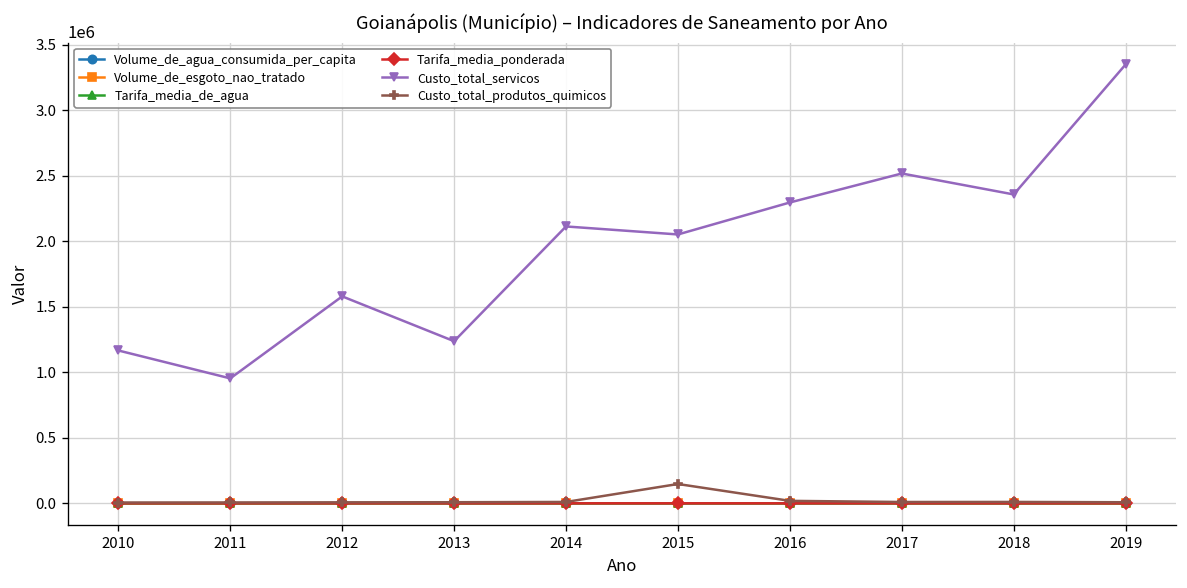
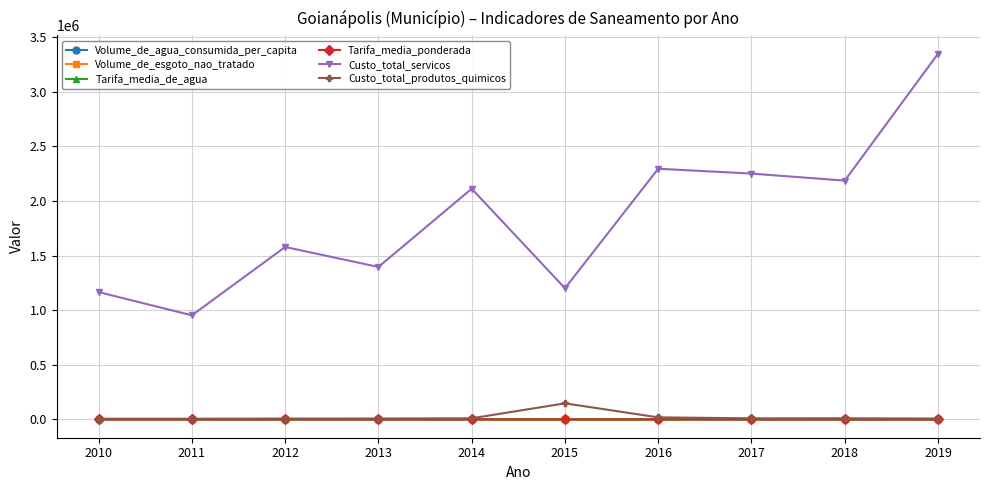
Custo_total_servicos, 2013: 1240000 -> 1400000
Custo_total_servicos, 2015: 2050000 -> 1200000
Custo_total_servicos, 2017: 2520000 -> 2250000
Custo_total_servicos, 2018: 2360000 -> 2190000
